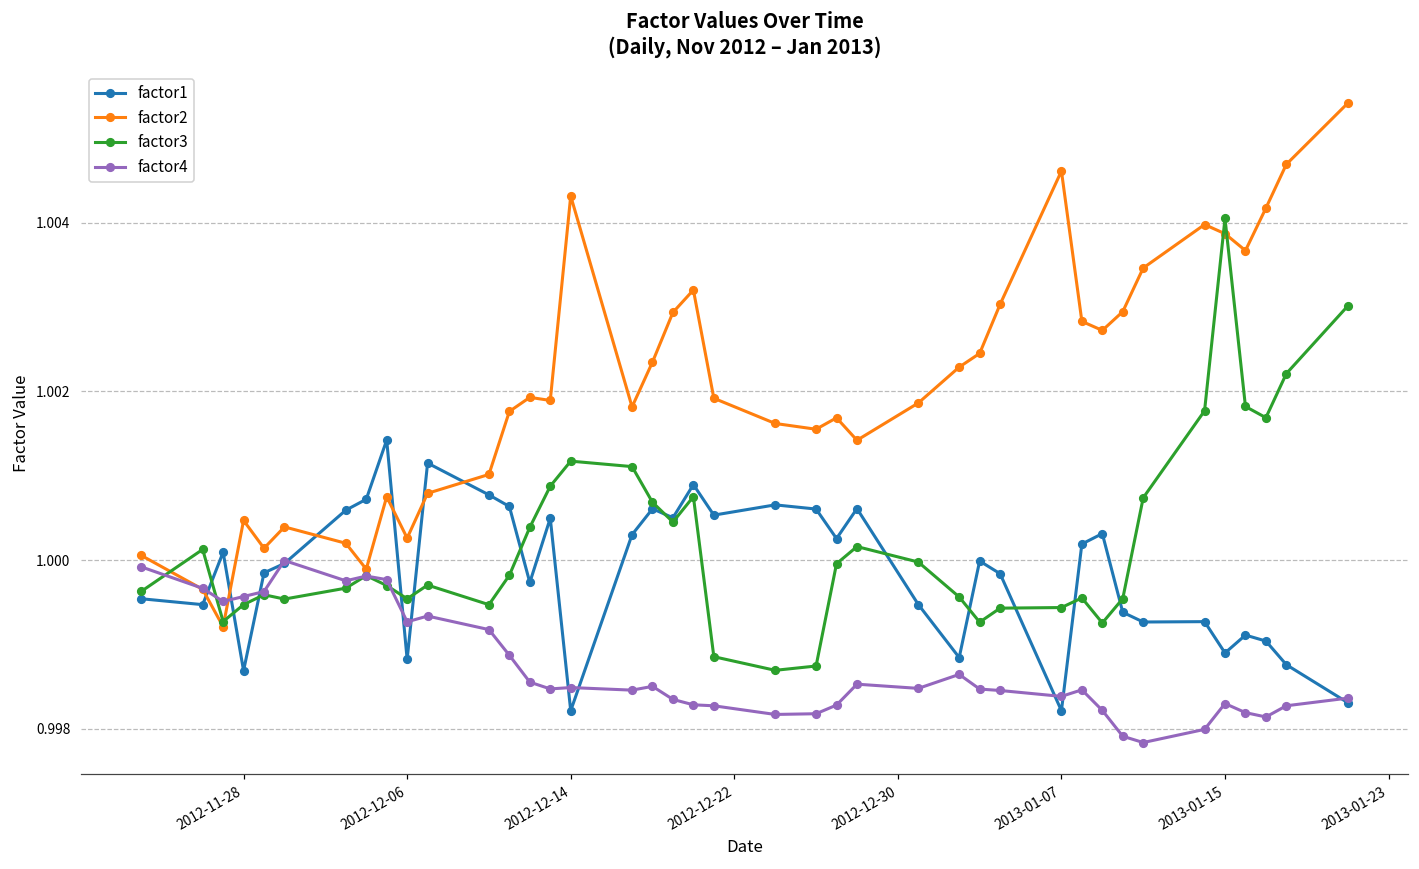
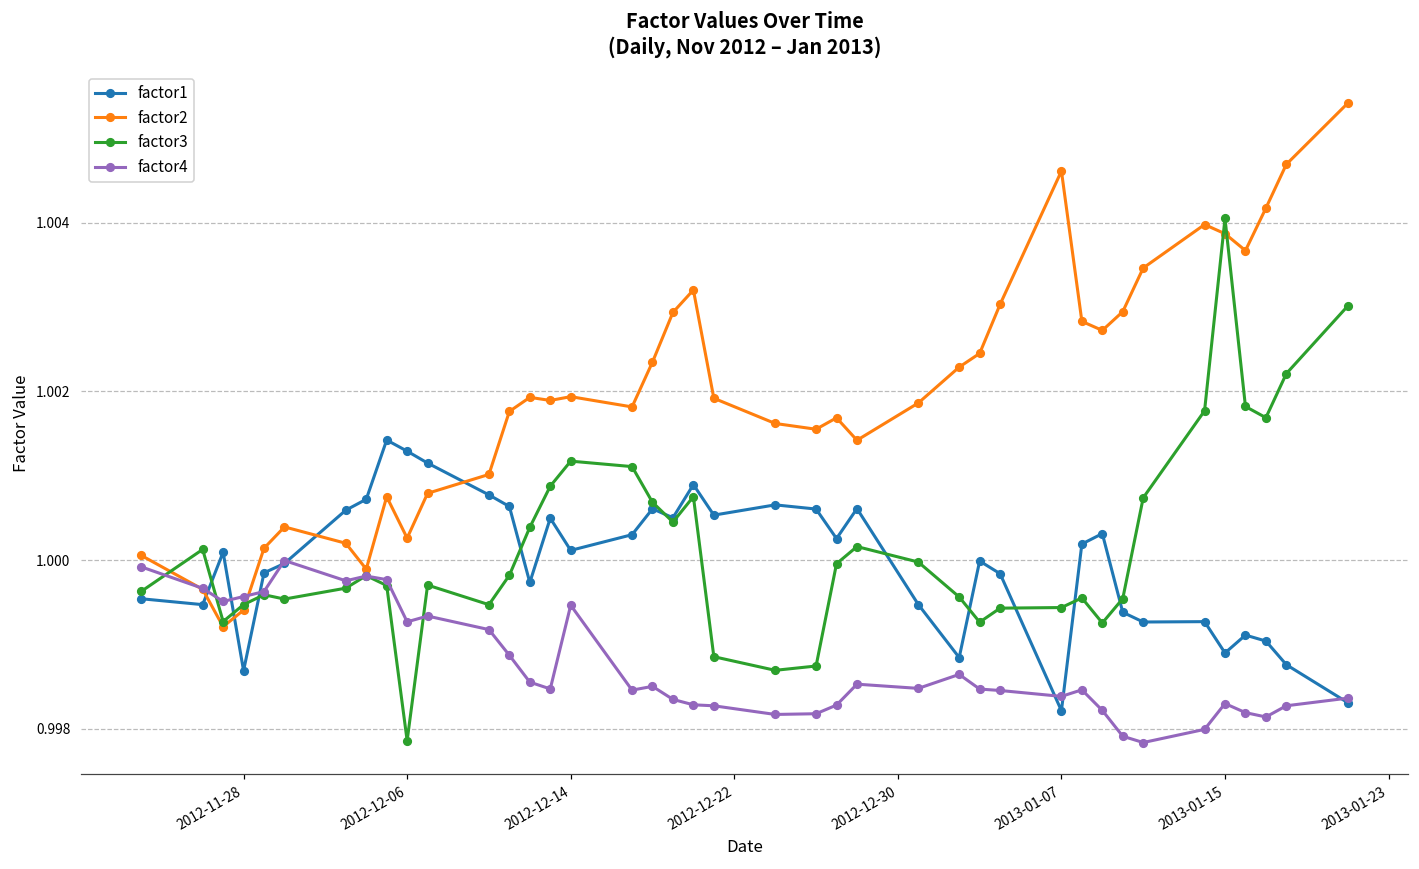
factor2, 2012-11-28: 1.0005 -> 0.9994
factor1, 2012-12-06: 0.9988 -> 1.0013
factor3, 2012-12-06: 0.9995 -> 0.9979
factor1, 2012-12-14: 0.9982 -> 1.0001
factor2, 2012-12-14: 1.0043 -> 1.0019
factor4, 2012-12-14: 0.9985 -> 0.9995
